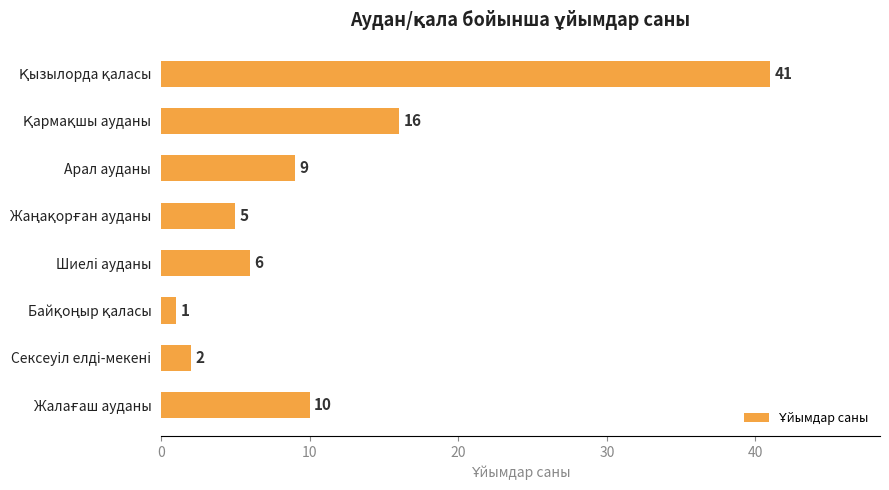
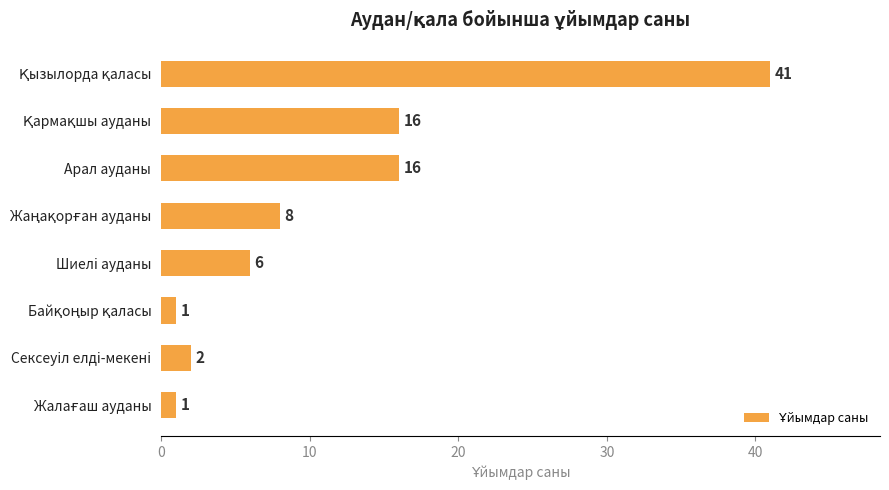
Арал ауданы: 9 -> 16
Жаңақорған ауданы: 5 -> 8
Жалағаш ауданы: 10 -> 1
